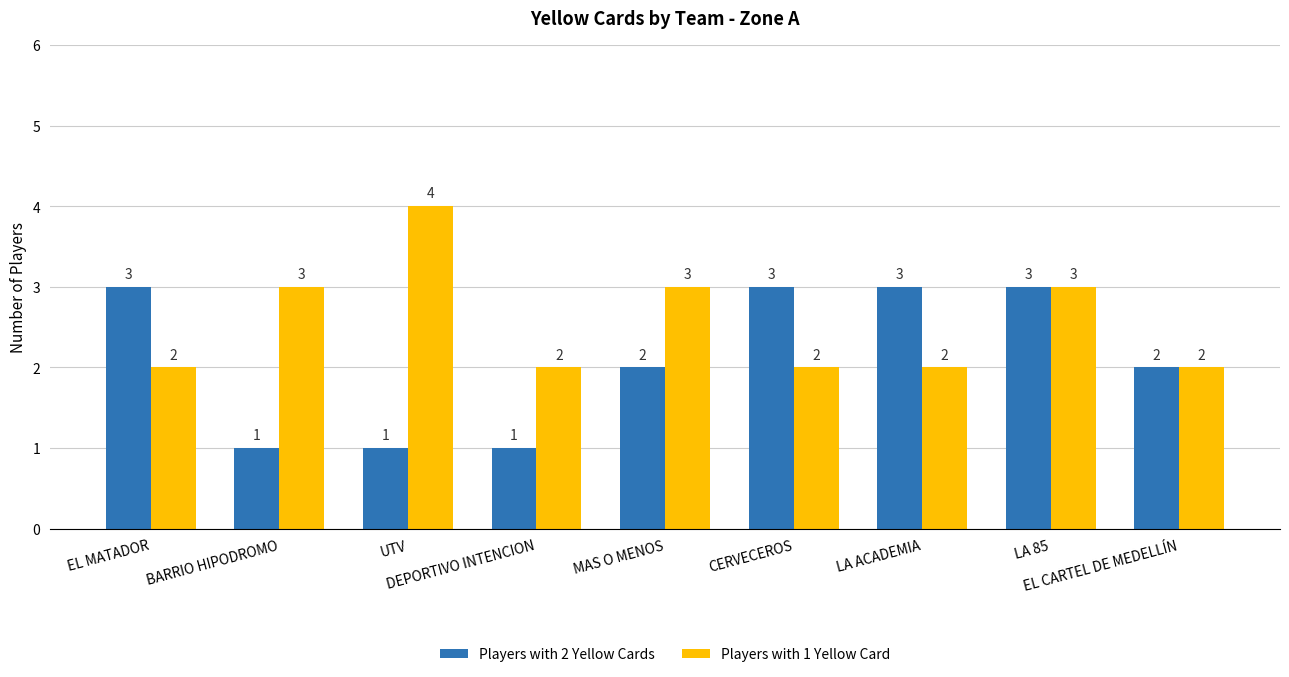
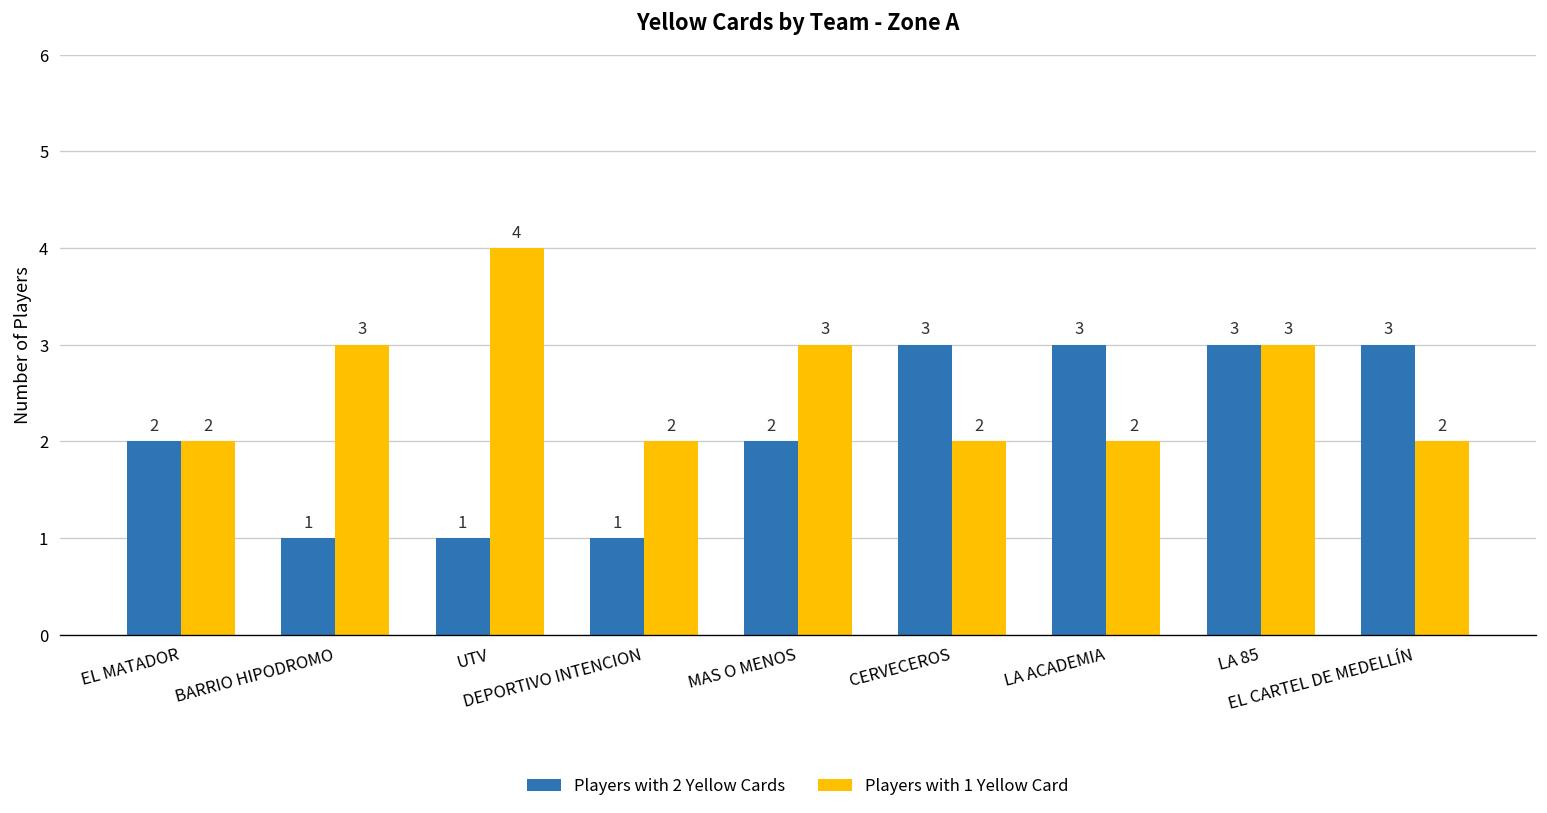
Players with 2 Yellow Cards, EL MATADOR: 3 -> 2
Players with 2 Yellow Cards, EL CARTEL DE MEDELLÍN: 2 -> 3
